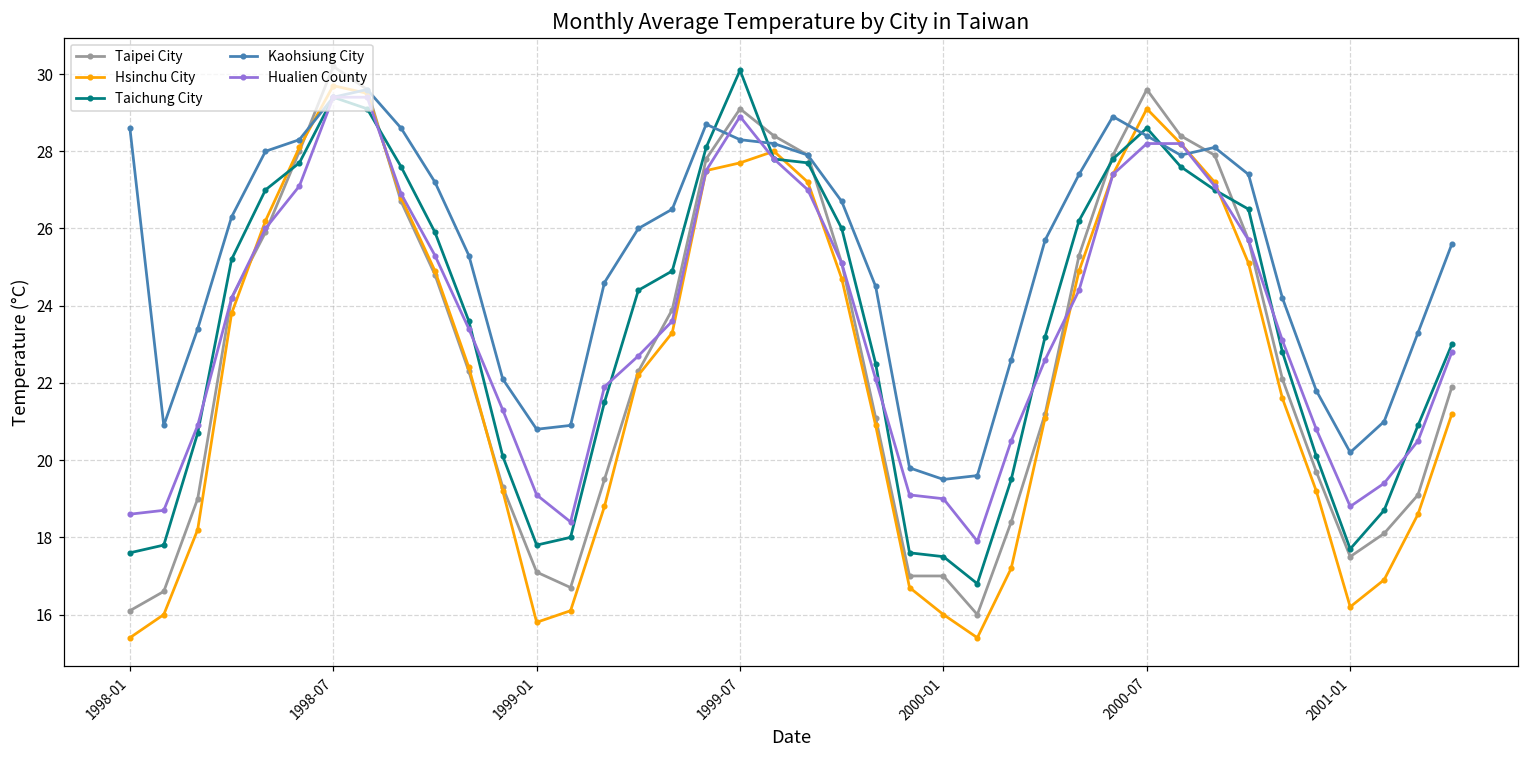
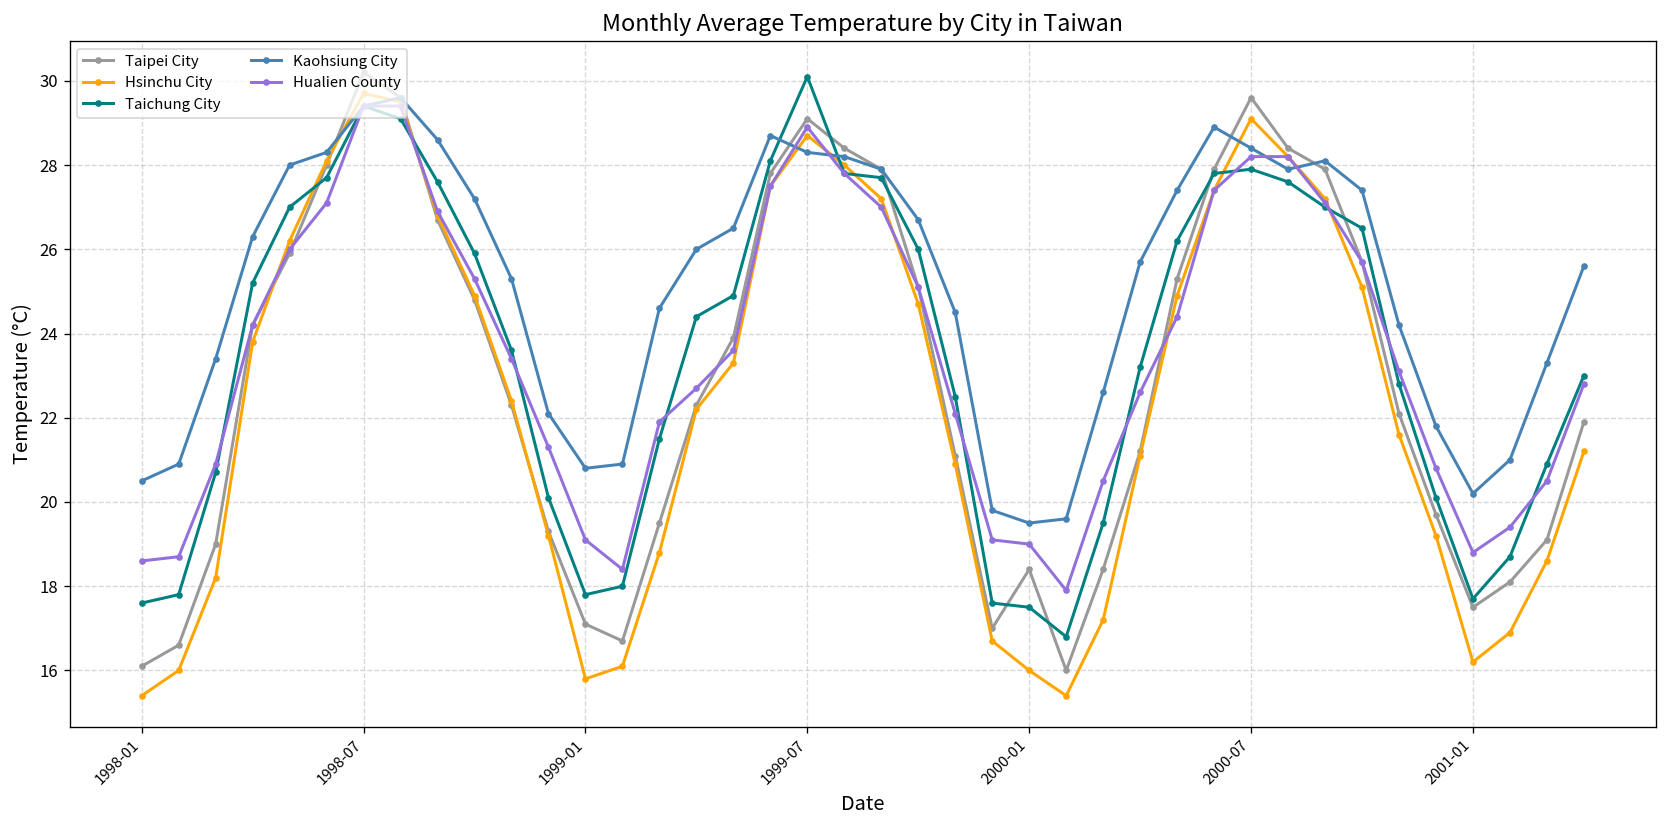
Kaohsiung City, 1998-01: 28.6 -> 20.5
Hsinchu City, 1999-07: 27.7 -> 28.7
Taipei City, 2000-01: 17.0 -> 18.4
Taichung City, 2000-07: 28.6 -> 27.9
